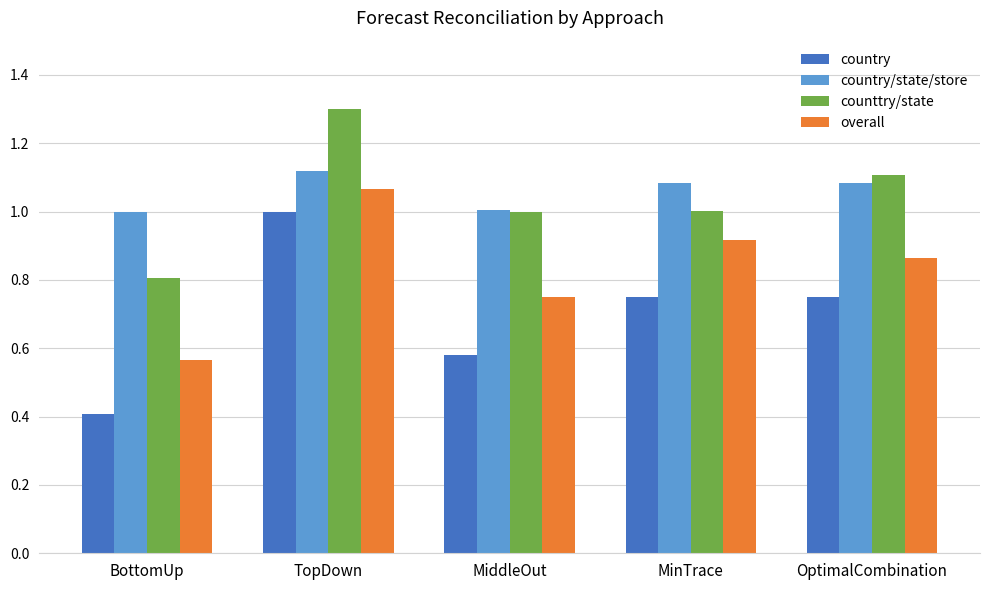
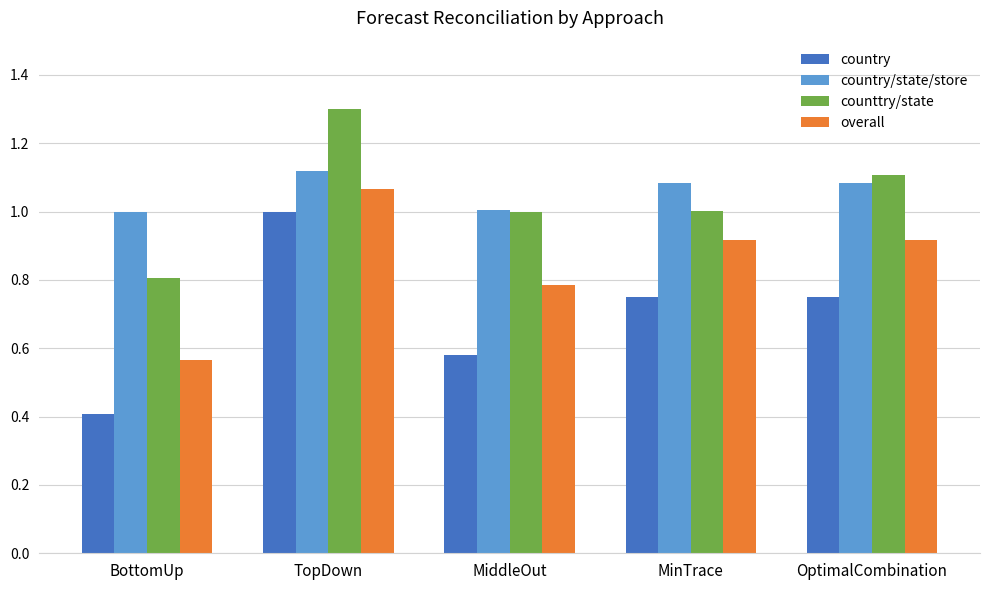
overall, MiddleOut: 0.75 -> 0.78
overall, OptimalCombination: 0.86 -> 0.92
